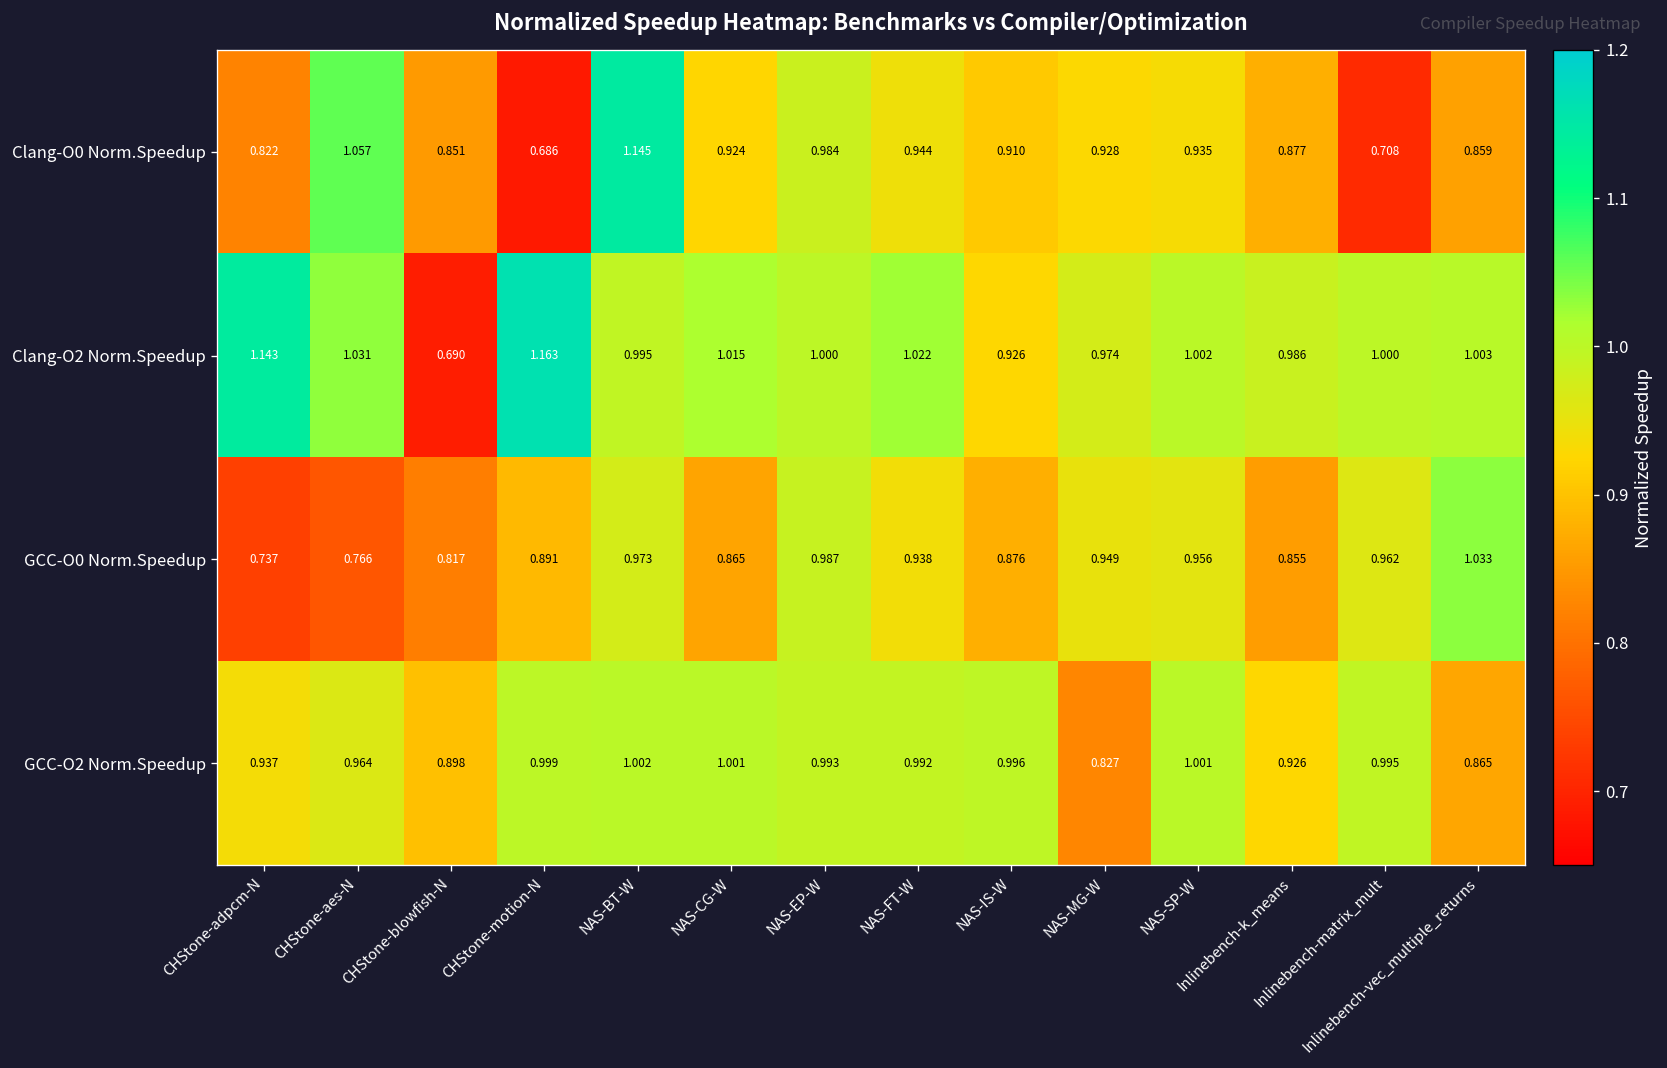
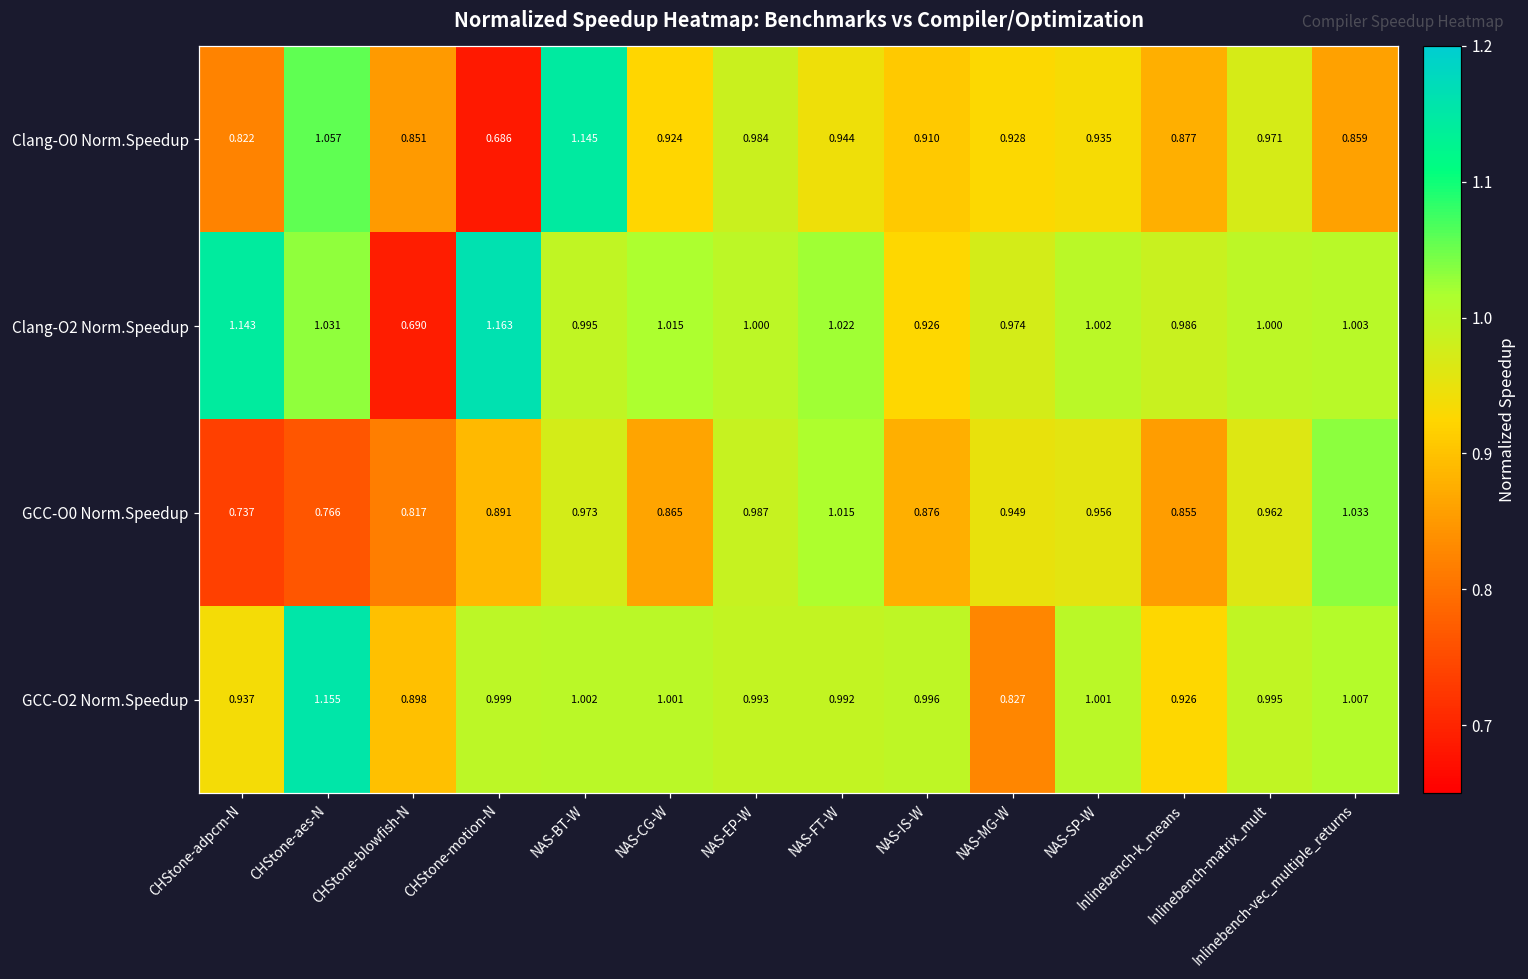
Clang-O0 Norm.Speedup, Inlinebench-matrix_mult: 0.708 -> 0.971
GCC-O0 Norm.Speedup, NAS-FT-W: 0.938 -> 1.015
GCC-O2 Norm.Speedup, CHStone-aes-N: 0.964 -> 1.155
GCC-O2 Norm.Speedup, Inlinebench-vec_multiple_returns: 0.865 -> 1.007
